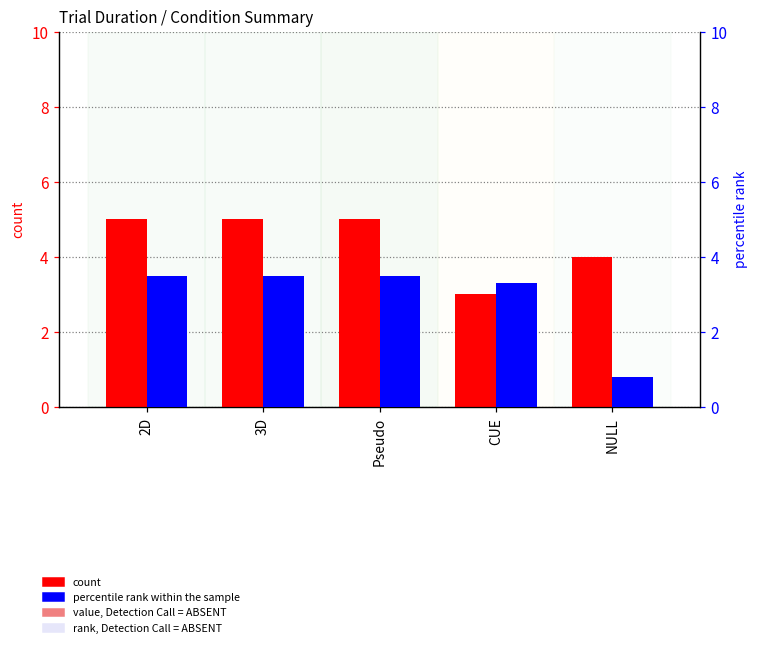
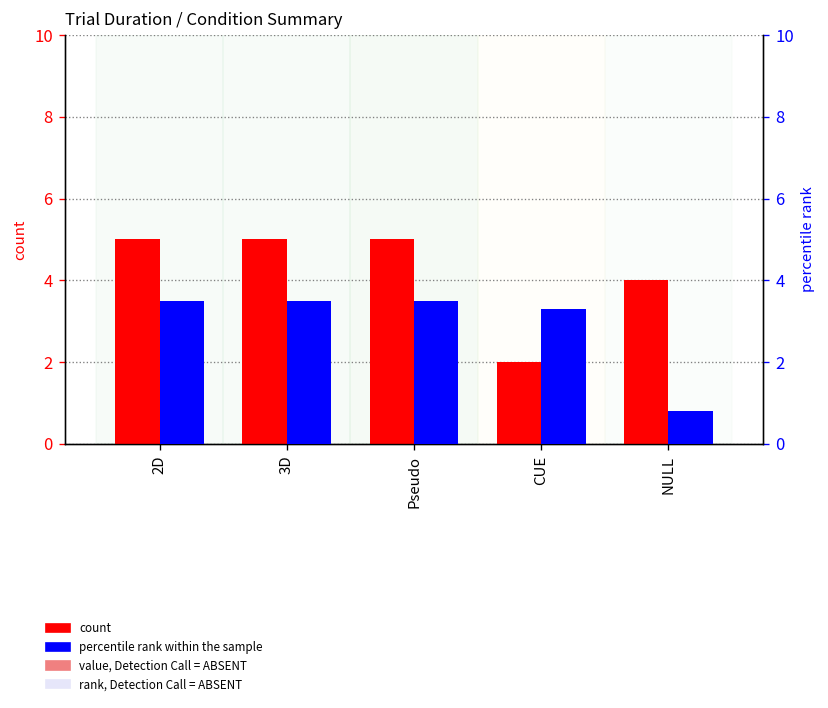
count, CUE: 3 -> 2
